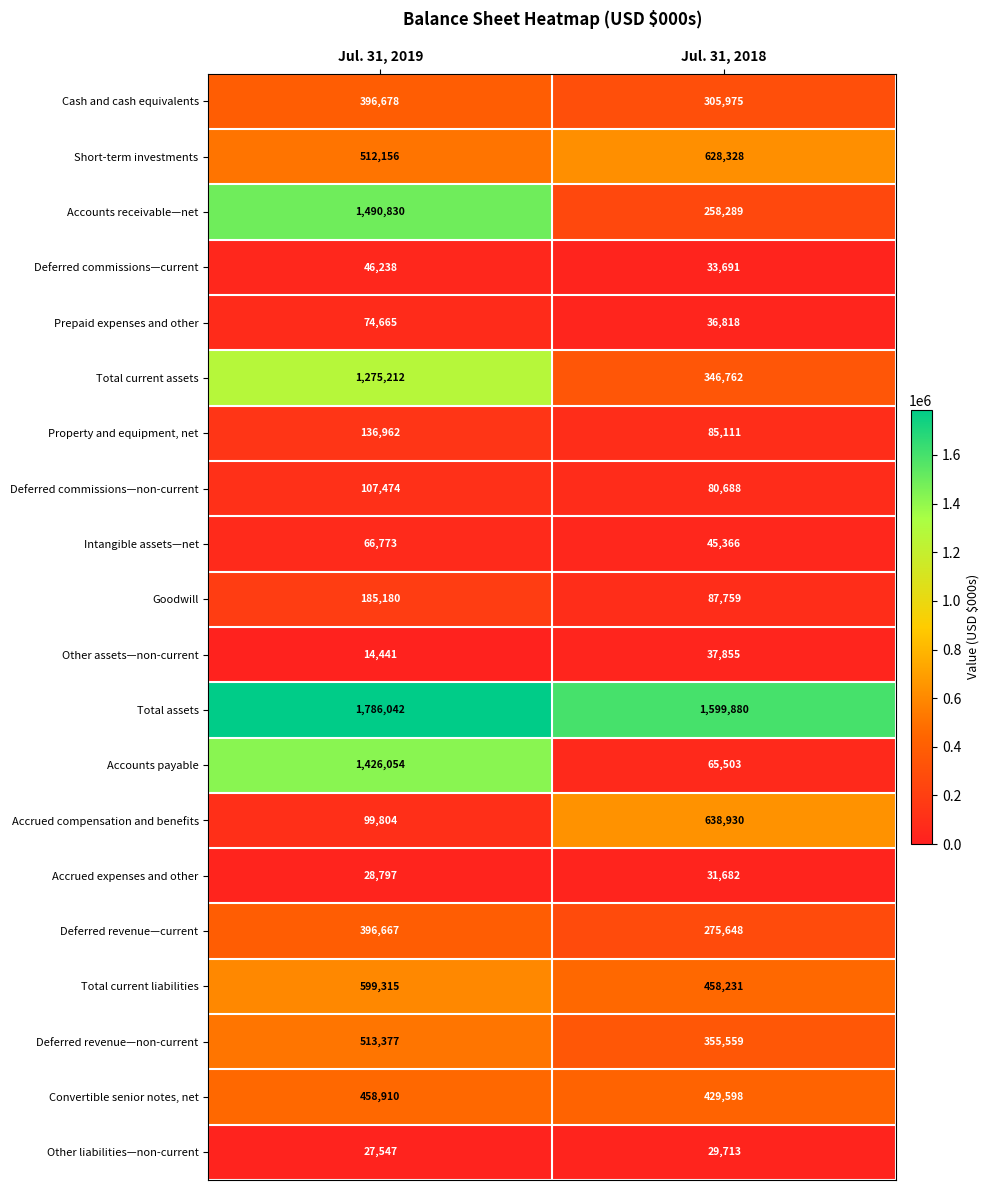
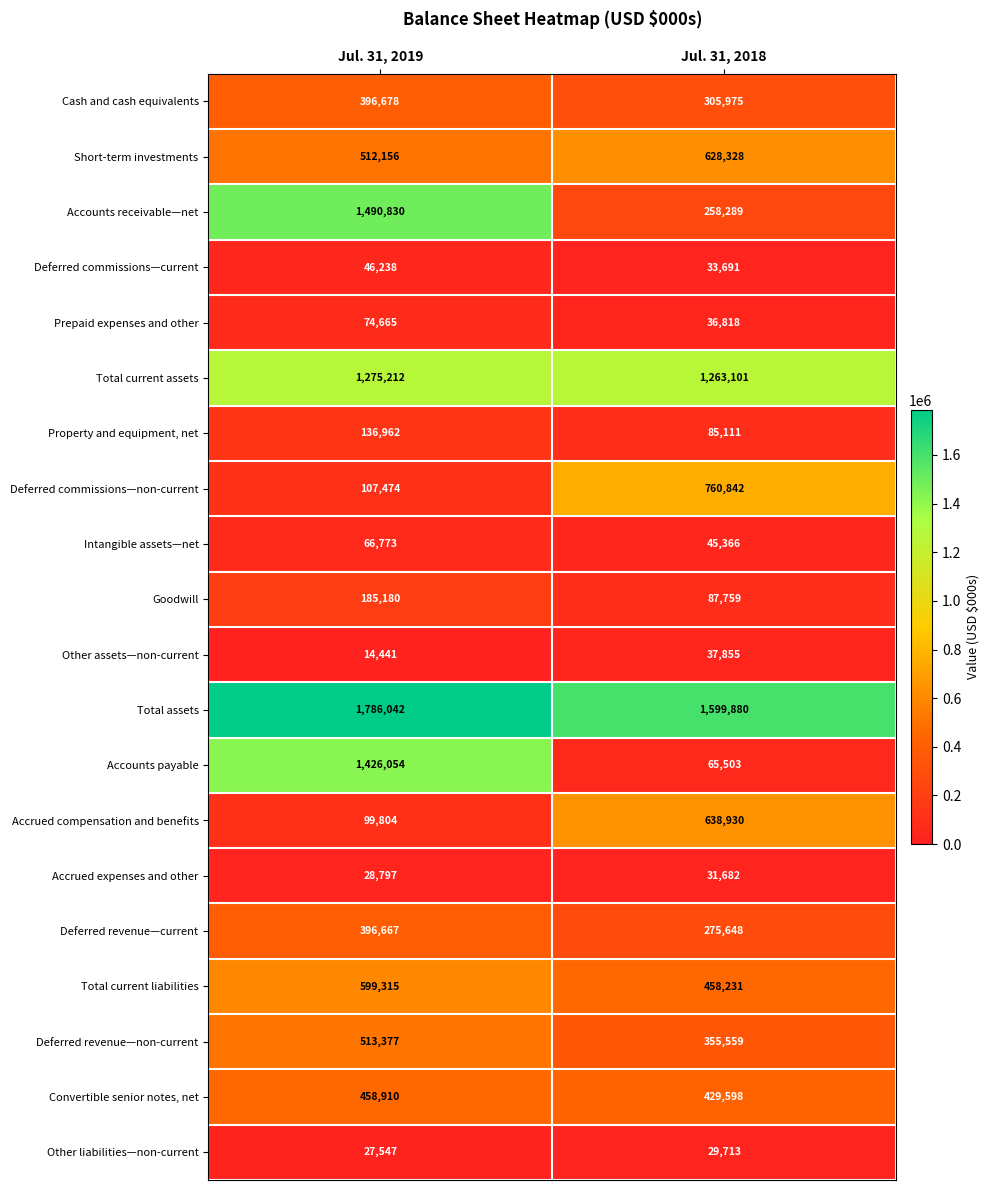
Total current assets, Jul. 31, 2018: 346,762 -> 1,263,101
Deferred commissions—non-current, Jul. 31, 2018: 80,688 -> 760,842
